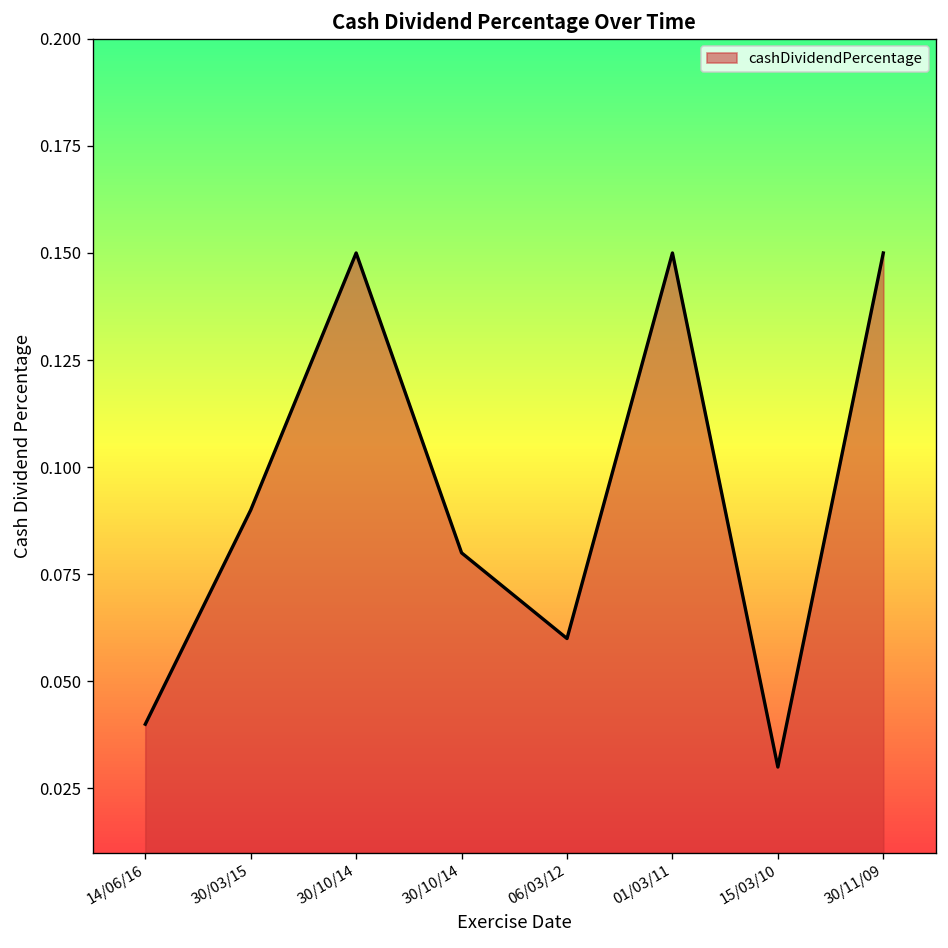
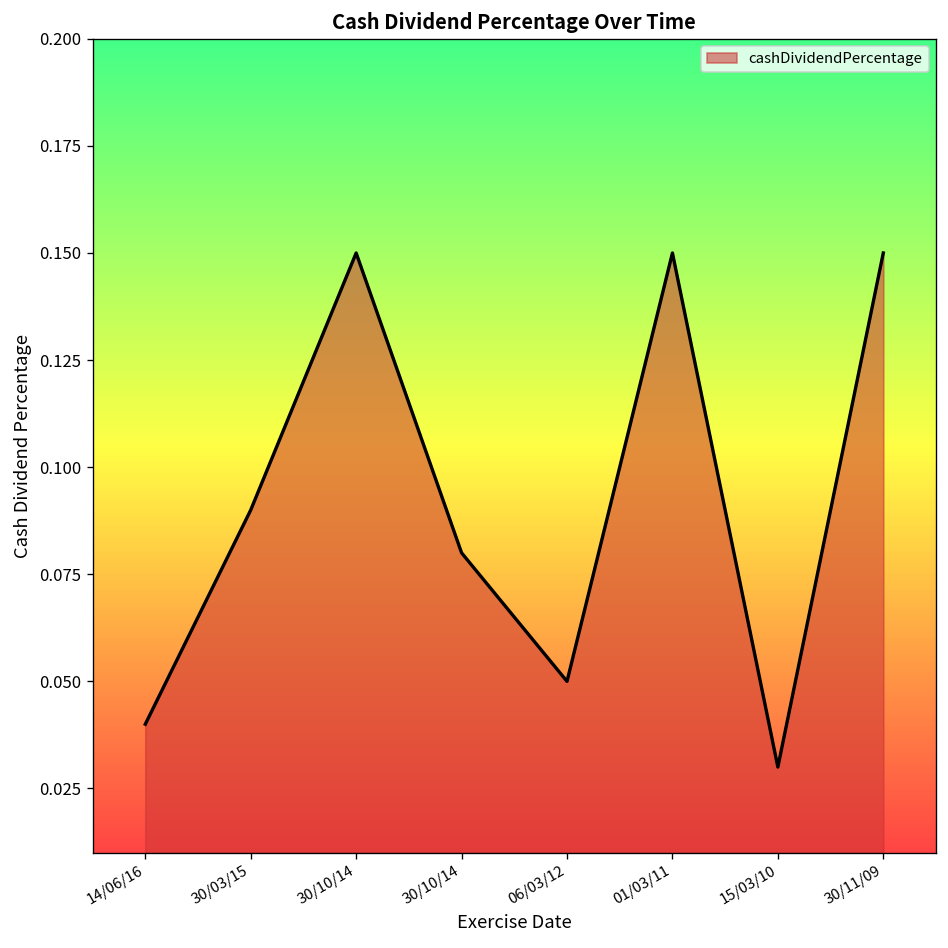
06/03/12: 0.06 -> 0.05
